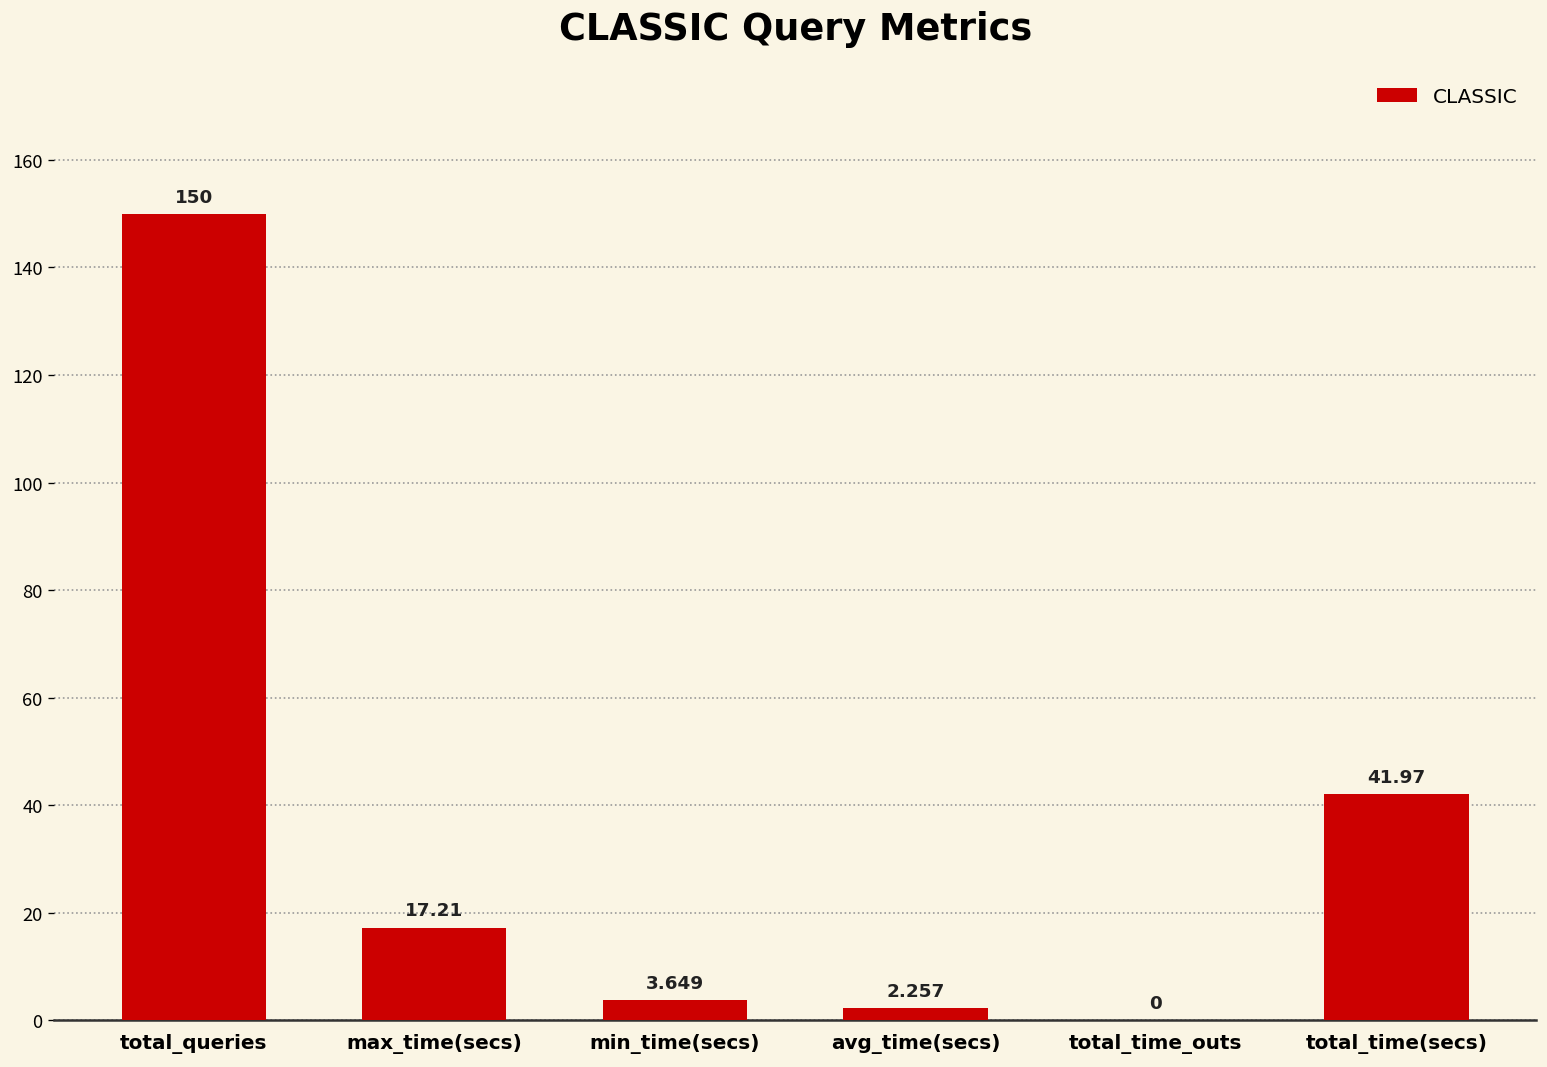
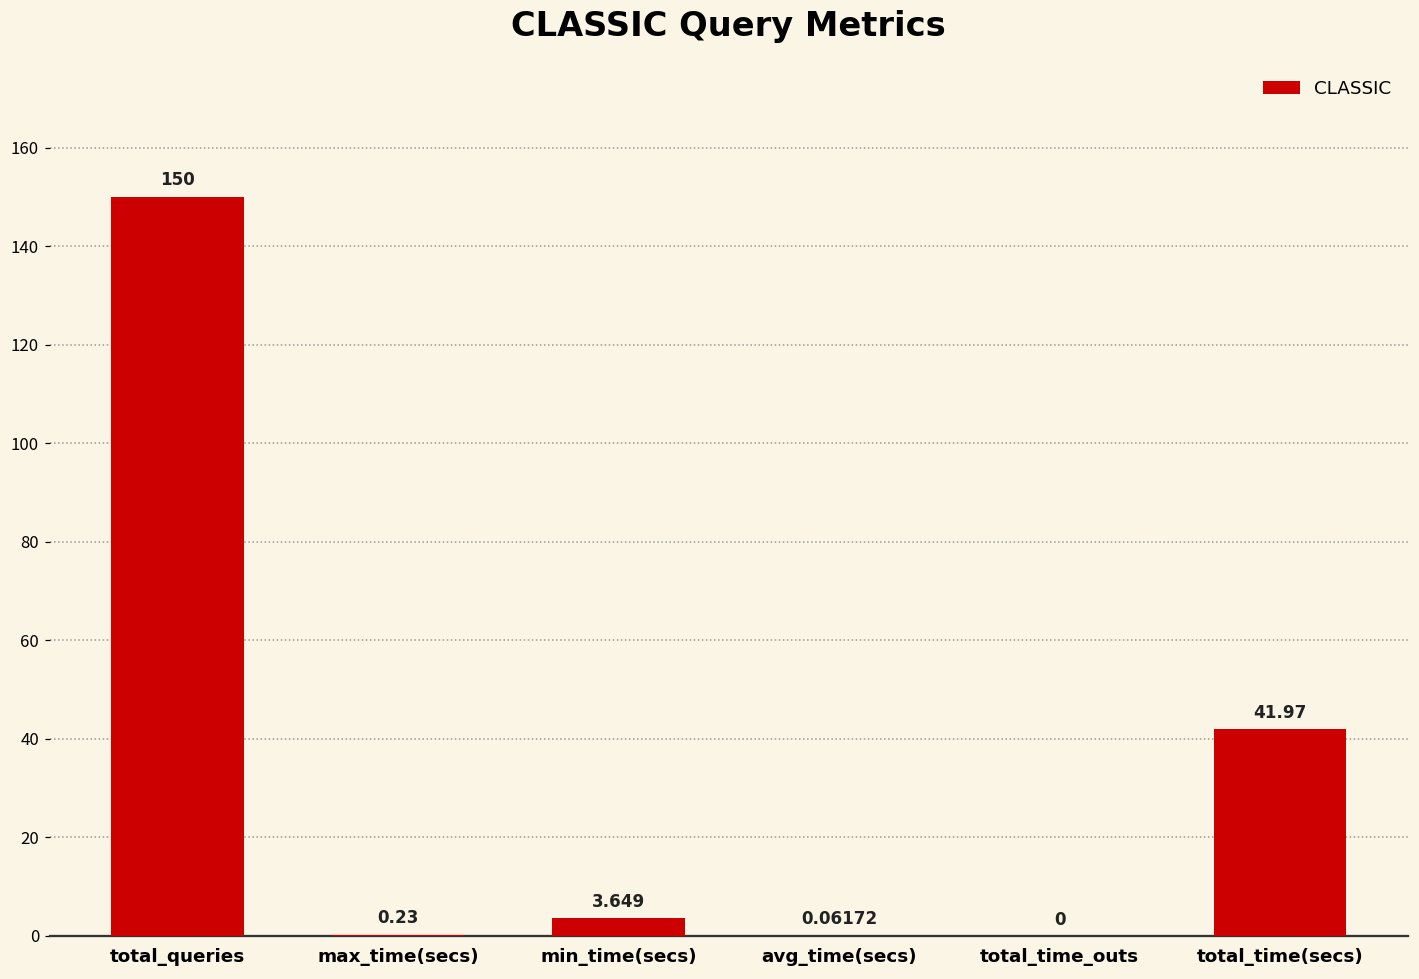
max_time(secs): 17.21 -> 0.23
avg_time(secs): 2.257 -> 0.06172
